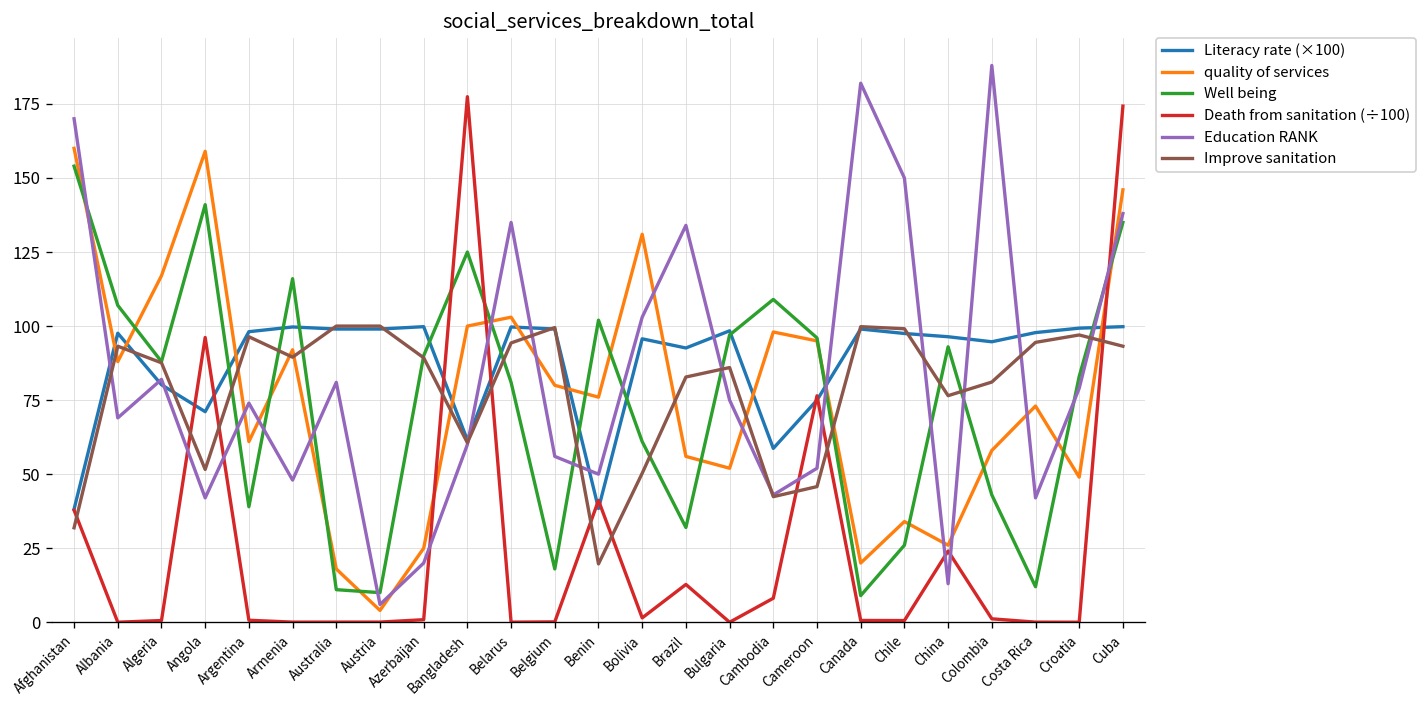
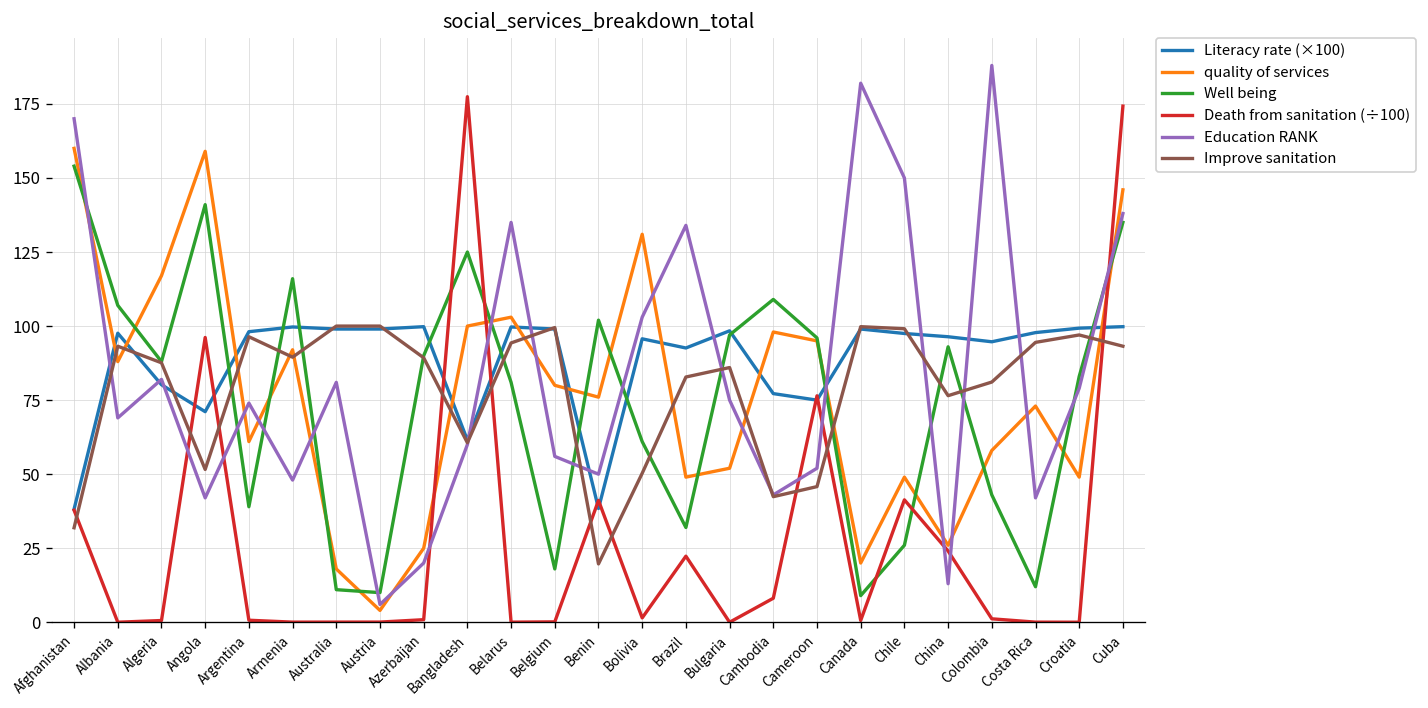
quality of services, Brazil: 56 -> 49
Death from sanitation (÷100), Brazil: 13 -> 22
Literacy rate (×100), Cambodia: 59 -> 77
quality of services, Chile: 34 -> 49
Death from sanitation (÷100), Chile: 1 -> 41
